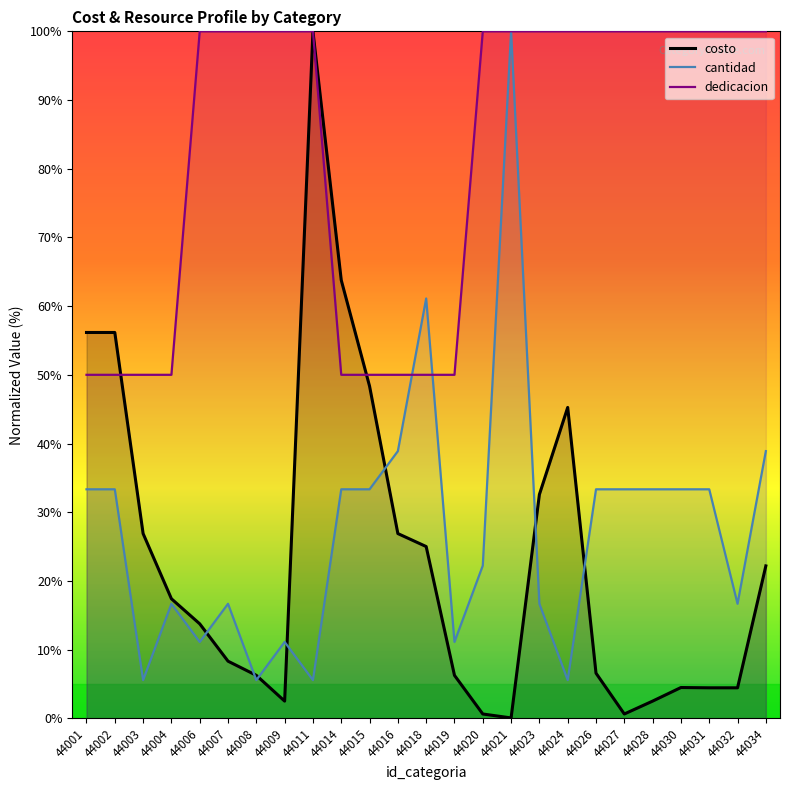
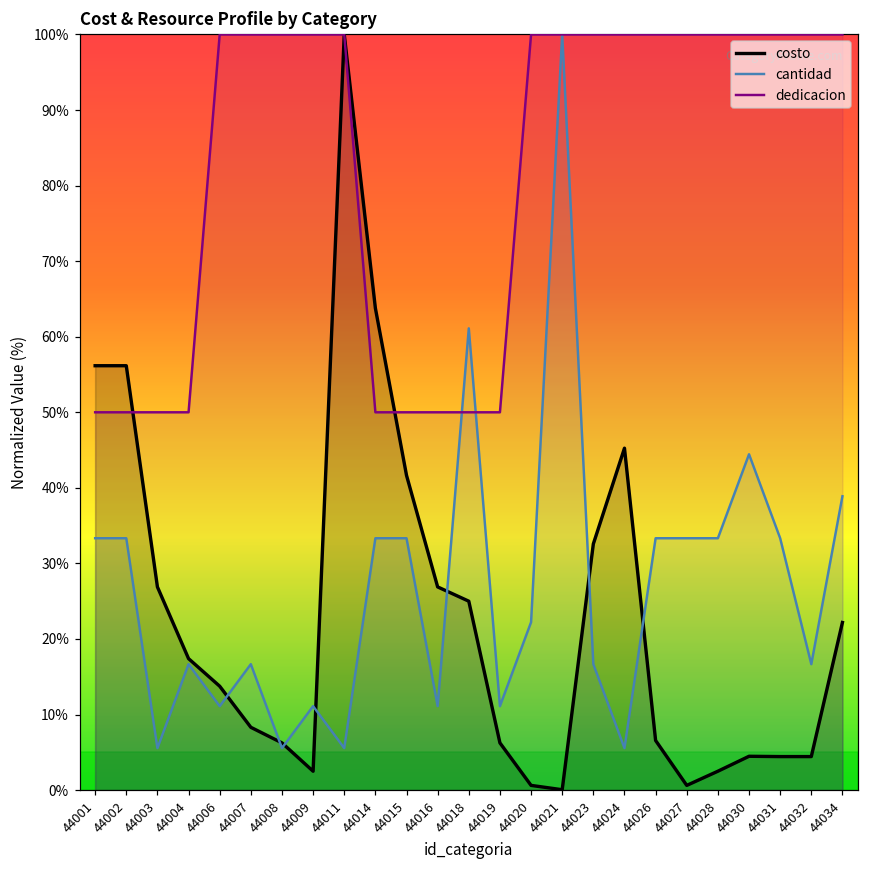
costo, 44015: 48% -> 42%
cantidad, 44016: 39% -> 11%
cantidad, 44030: 33% -> 44%
